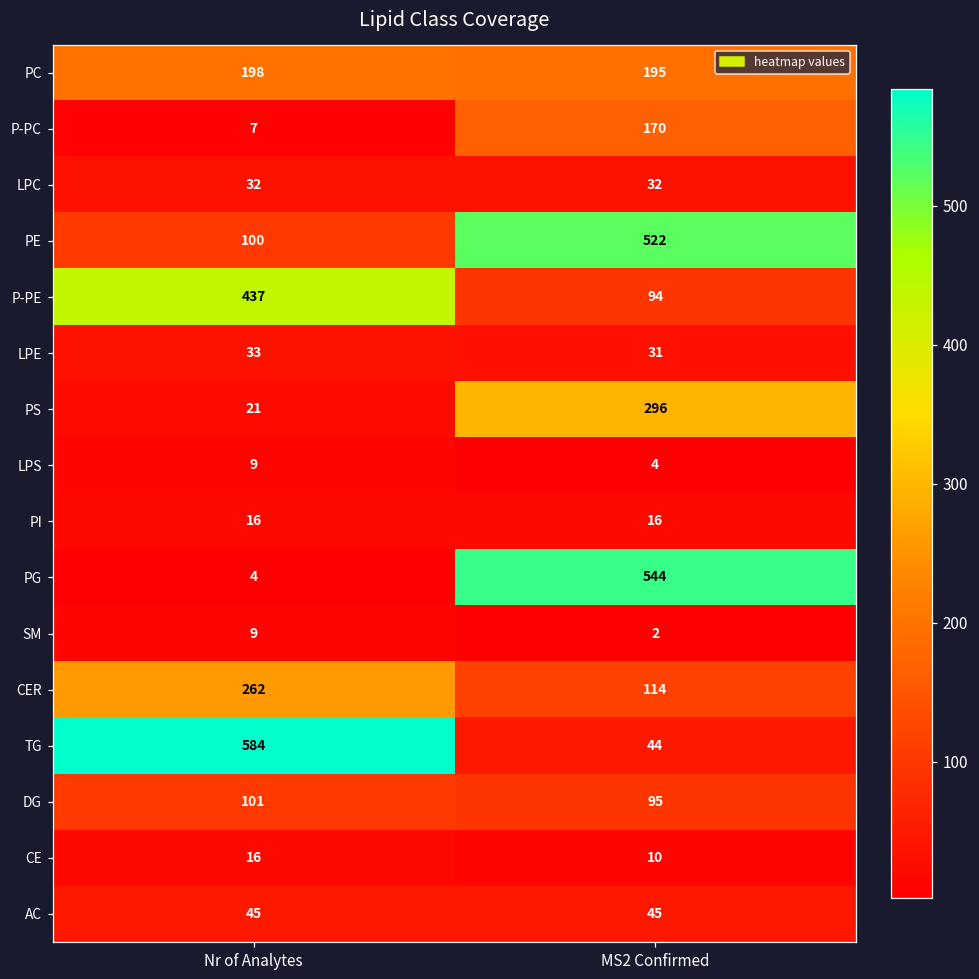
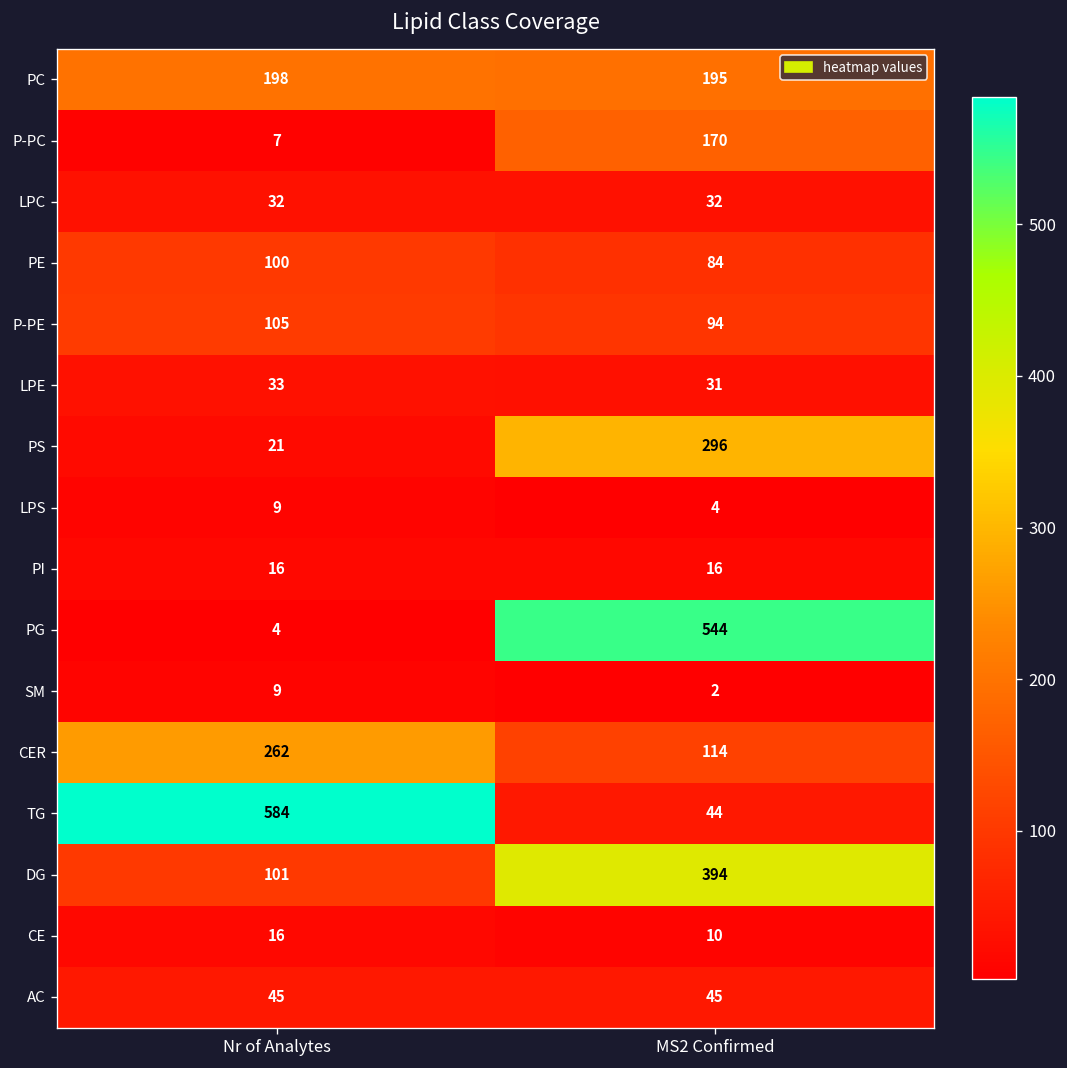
PE, MS2 Confirmed: 522 -> 84
P-PE, Nr of Analytes: 437 -> 105
DG, MS2 Confirmed: 95 -> 394
